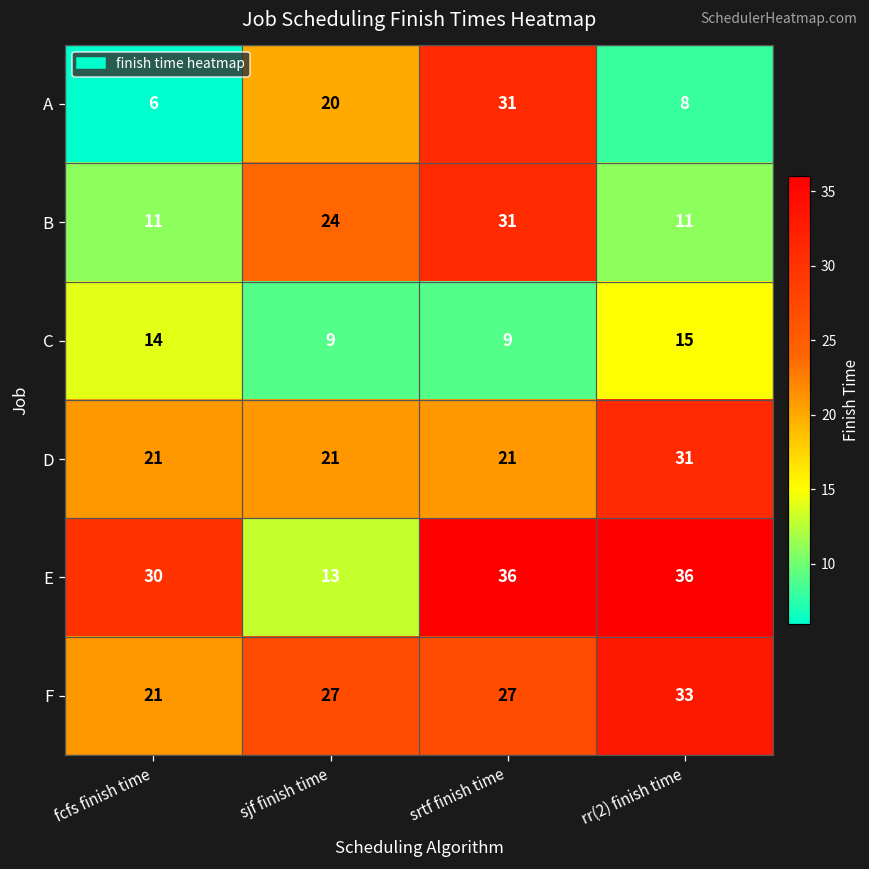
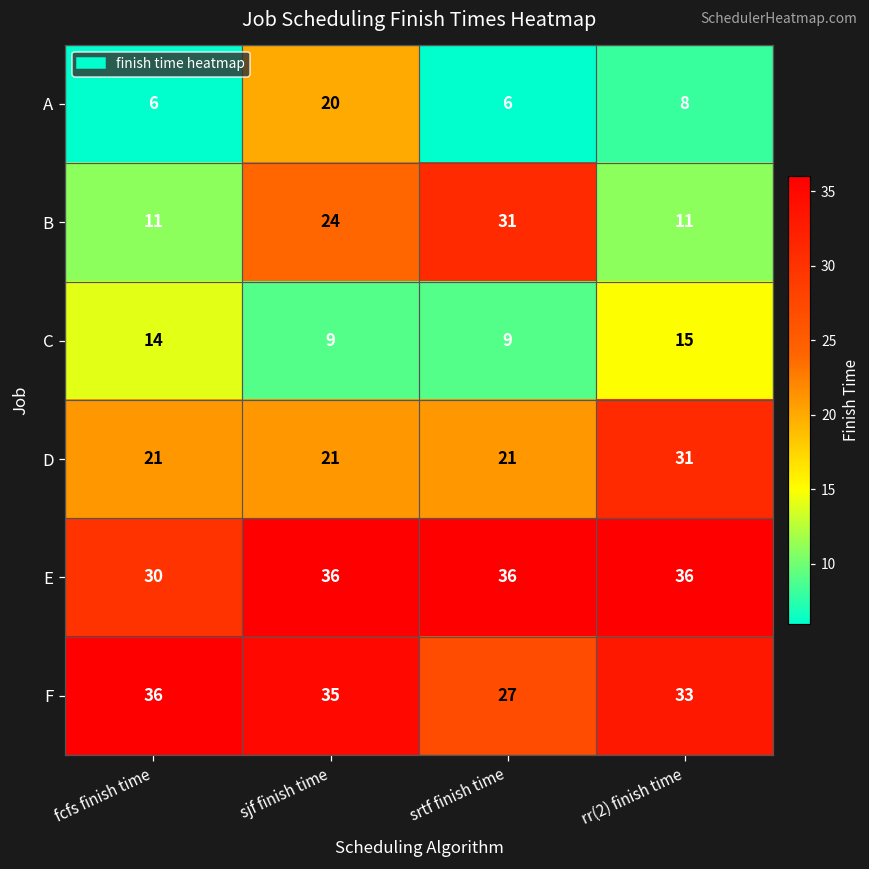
A, srtf finish time: 31 -> 6
E, sjf finish time: 13 -> 36
F, fcfs finish time: 21 -> 36
F, sjf finish time: 27 -> 35
